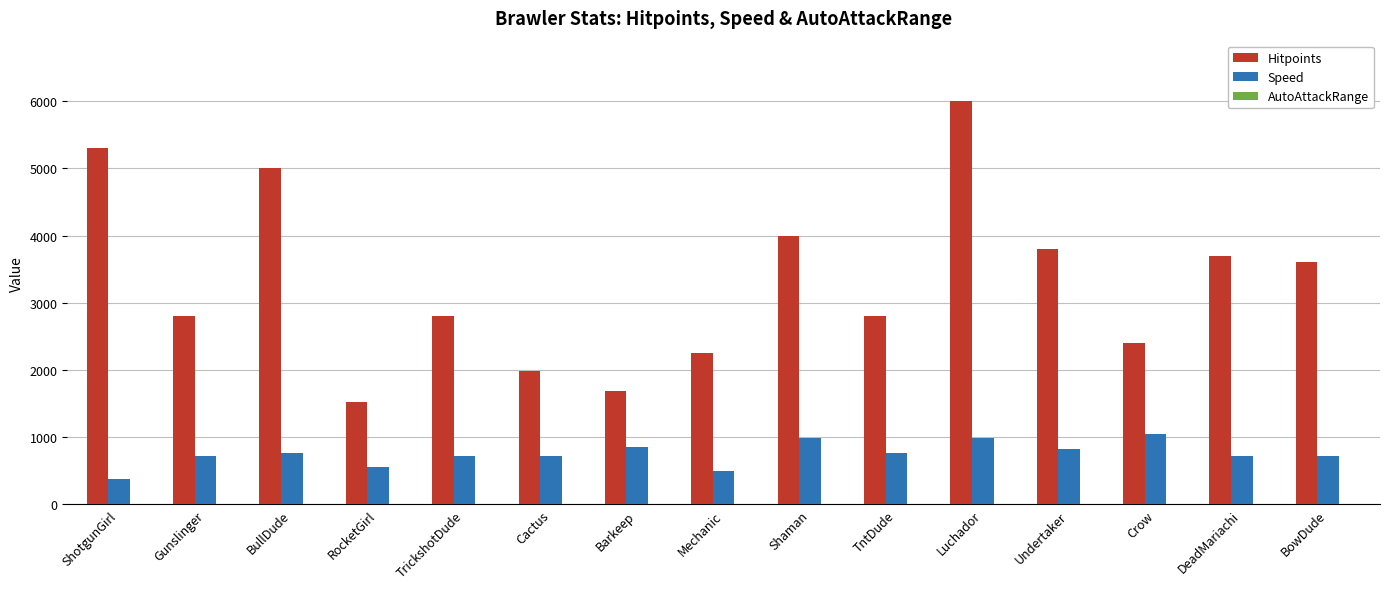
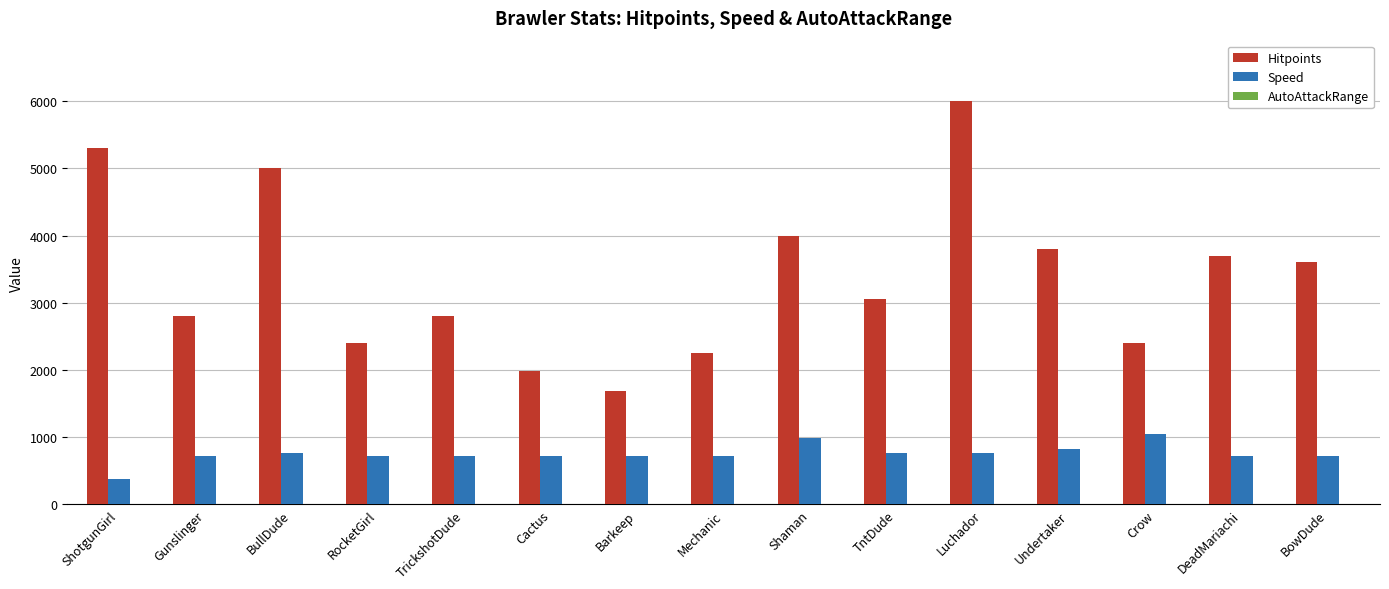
Hitpoints, RocketGirl: 1500 -> 2400
Speed, RocketGirl: 600 -> 700
Speed, Barkeep: 900 -> 700
Speed, Mechanic: 500 -> 700
Hitpoints, TntDude: 2800 -> 3100
Speed, Luchador: 1000 -> 800
